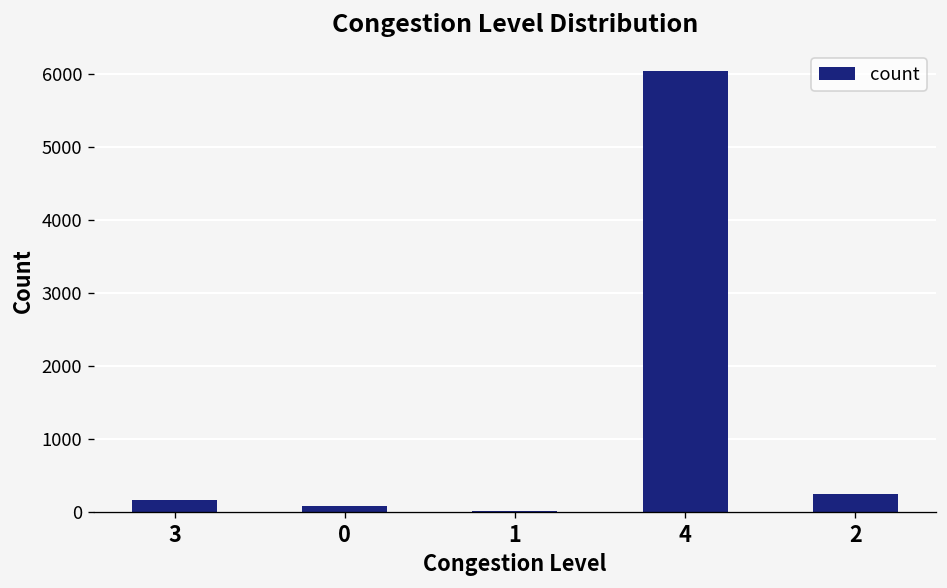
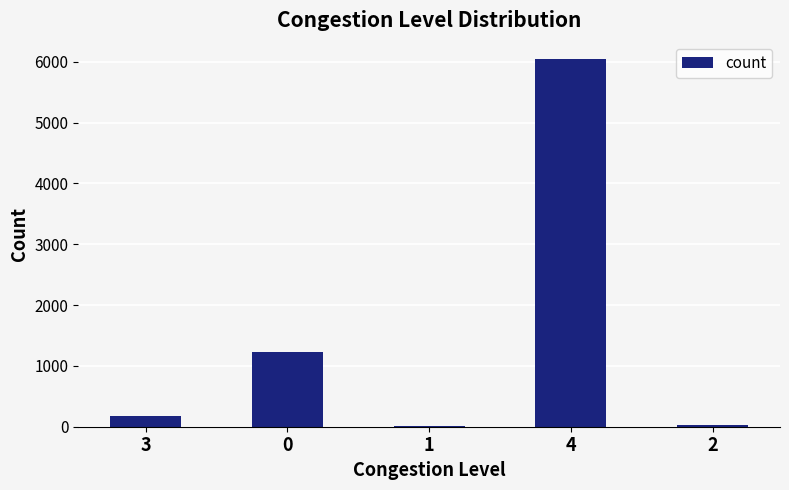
0: 100 -> 1200
2: 200 -> 0
